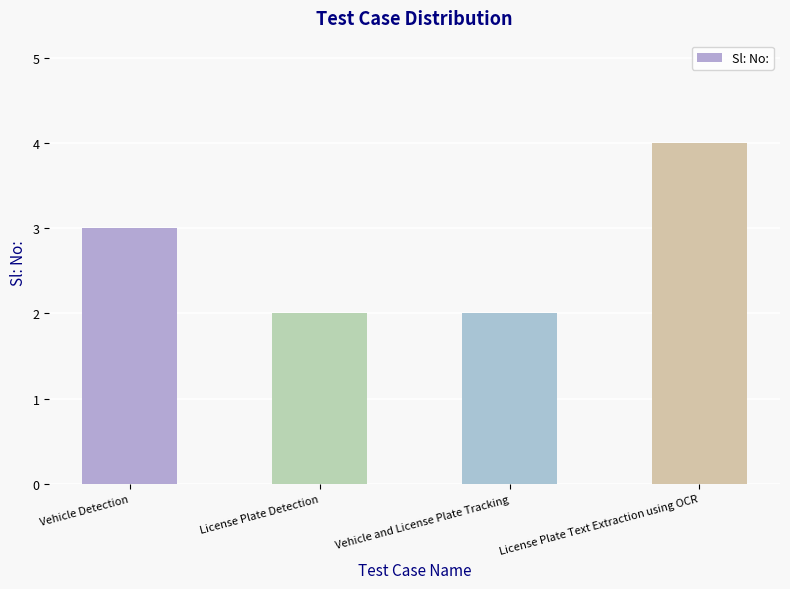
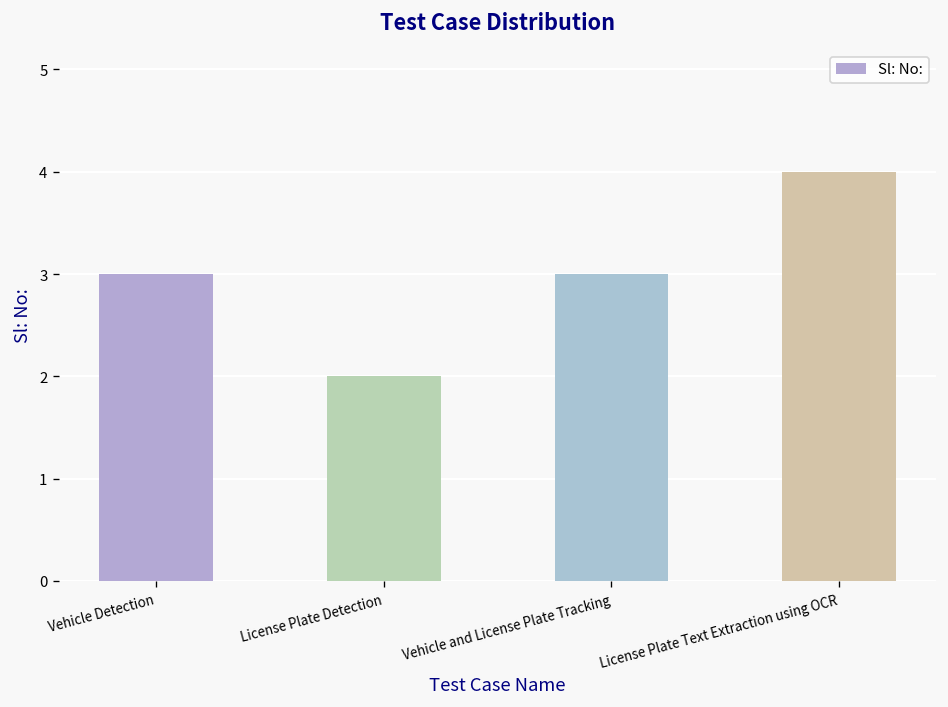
Vehicle and License Plate Tracking: 2 -> 3
